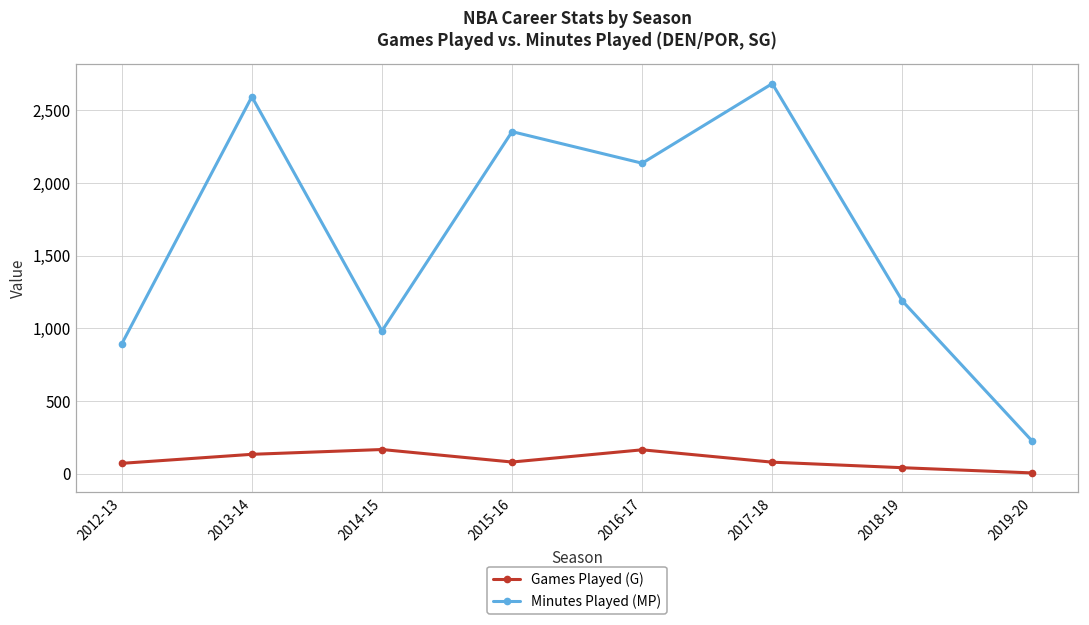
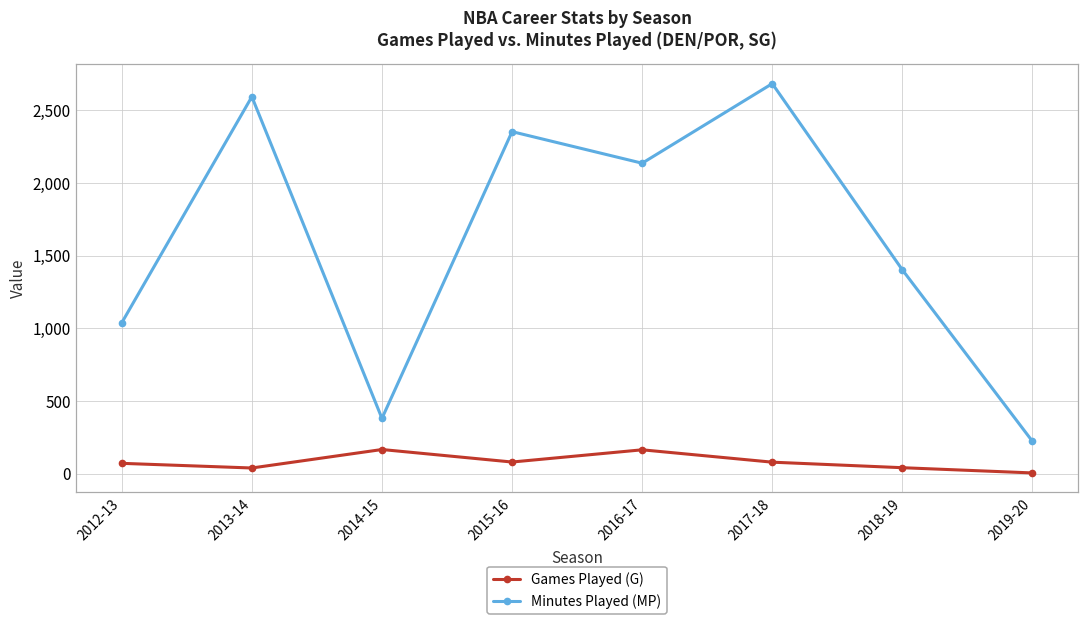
Minutes Played (MP), 2012-13: 890 -> 1,040
Games Played (G), 2013-14: 140 -> 40
Minutes Played (MP), 2014-15: 980 -> 380
Minutes Played (MP), 2018-19: 1,190 -> 1,400
